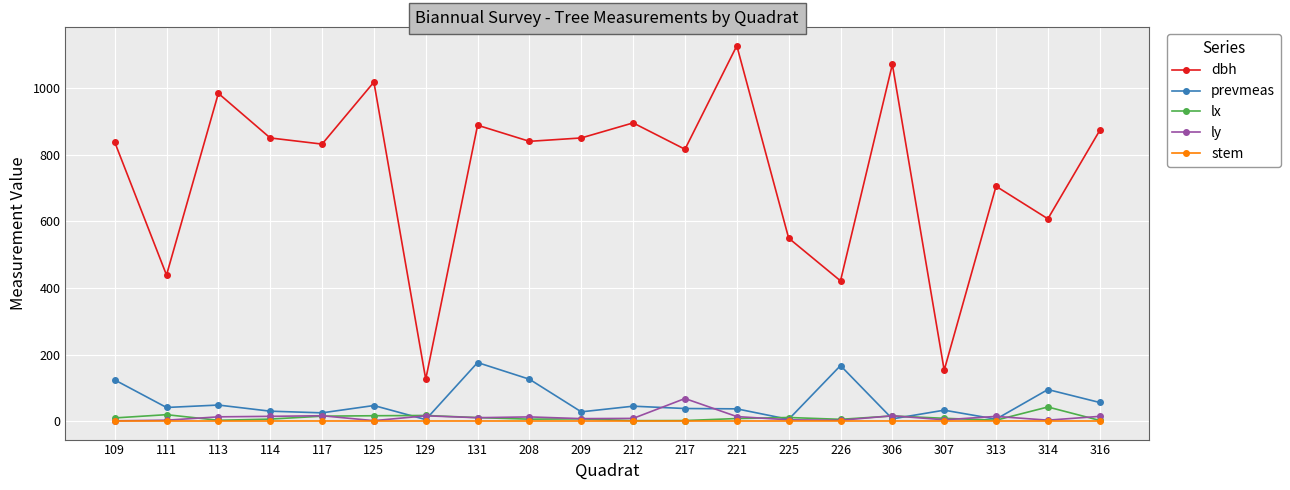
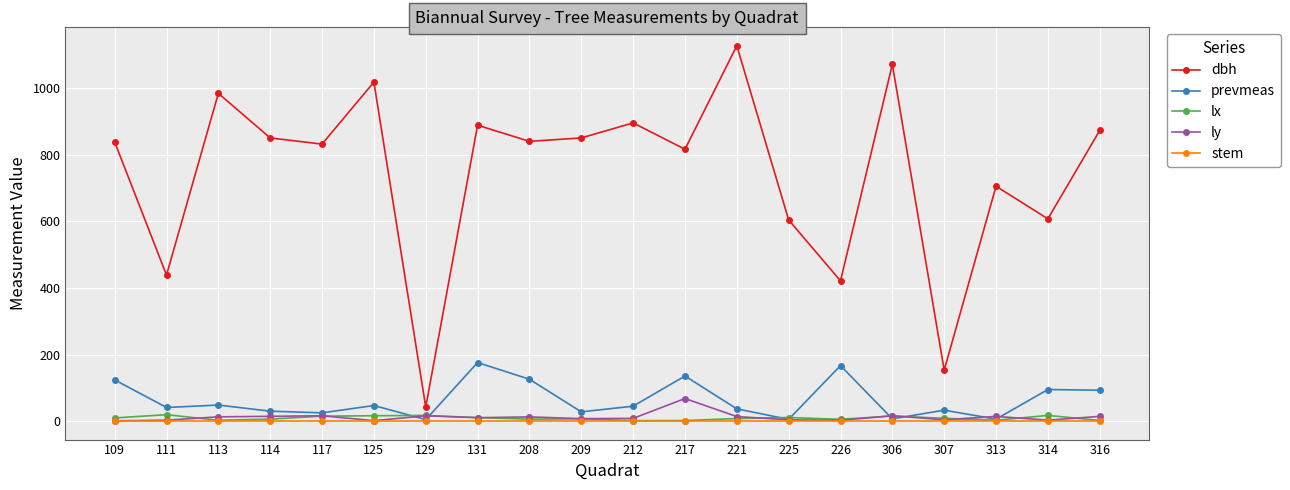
dbh, 129: 130 -> 40
prevmeas, 217: 40 -> 140
dbh, 225: 550 -> 600
lx, 314: 40 -> 20
prevmeas, 316: 60 -> 90
